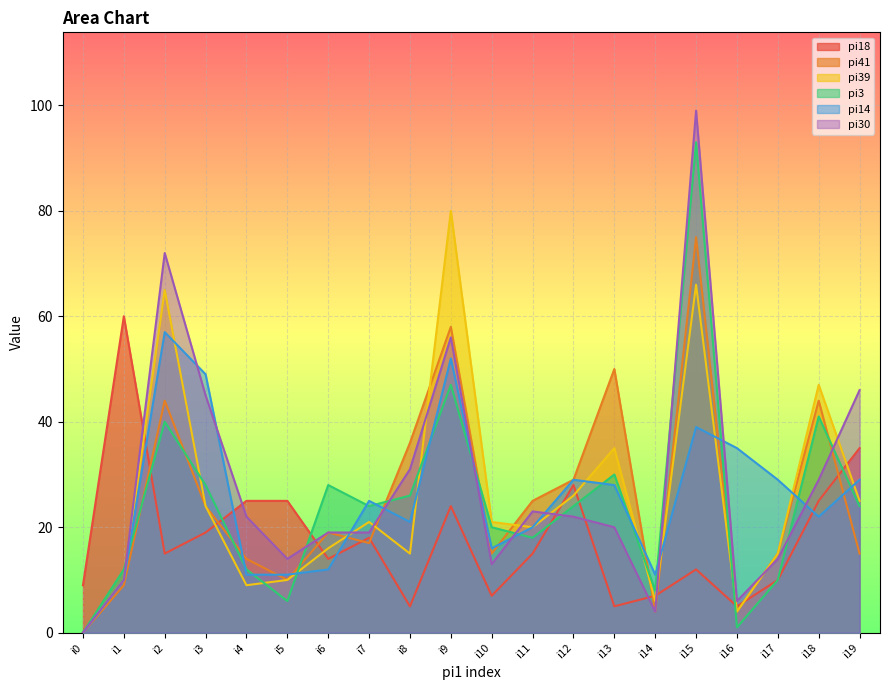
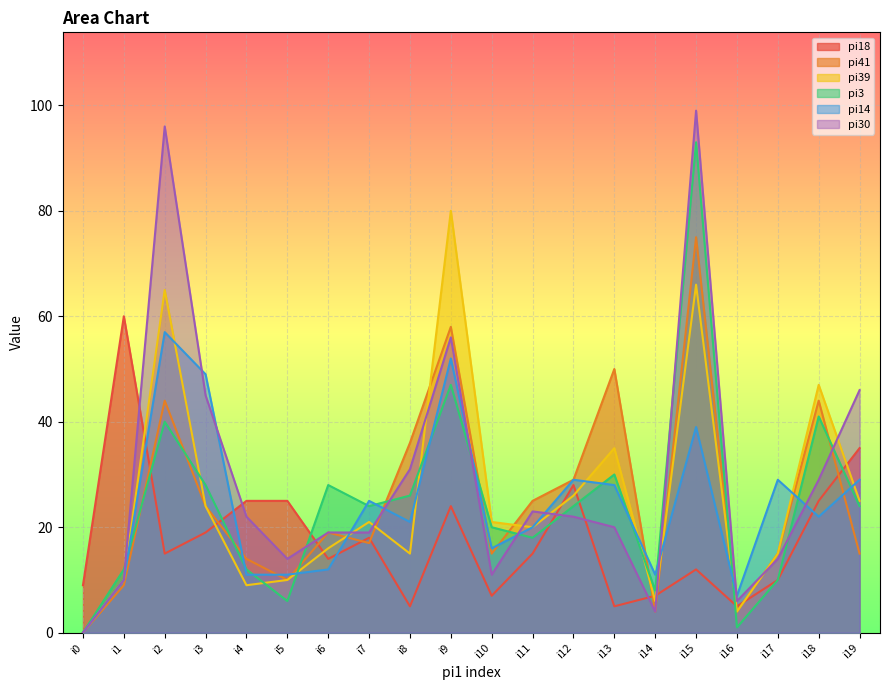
pi30, i2: 72 -> 96
pi30, i10: 13 -> 11
pi14, i16: 35 -> 7
